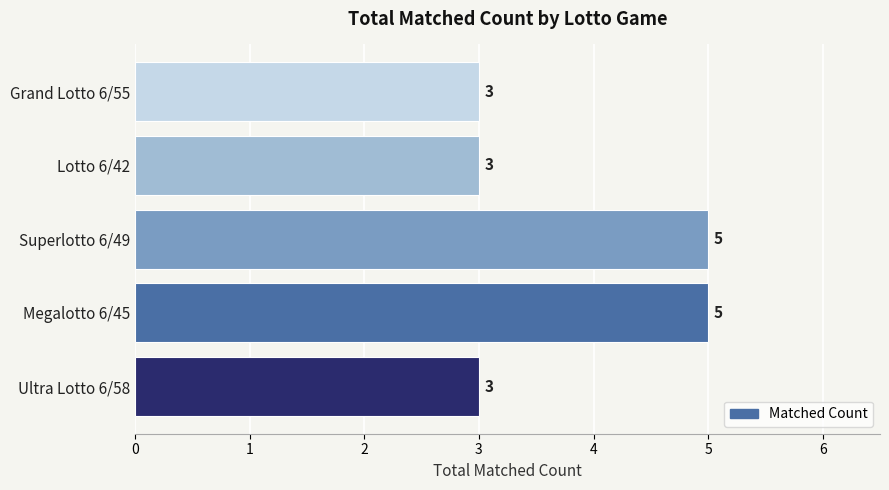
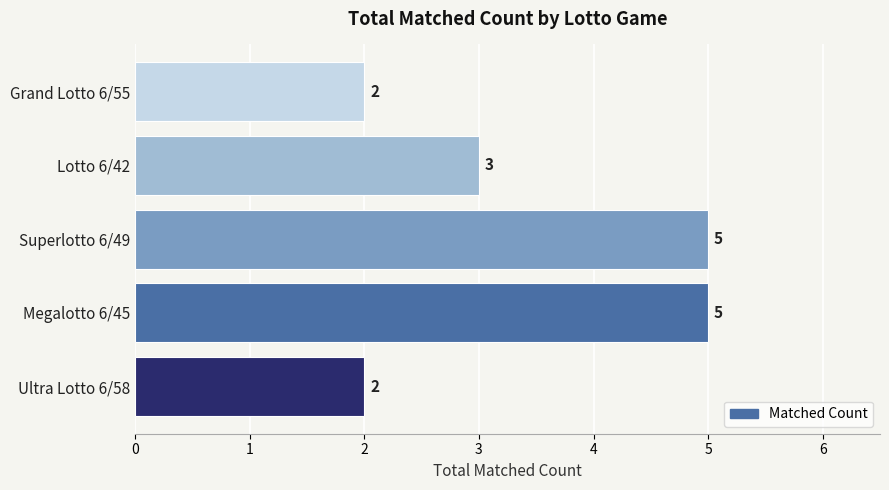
Grand Lotto 6/55: 3 -> 2
Ultra Lotto 6/58: 3 -> 2
